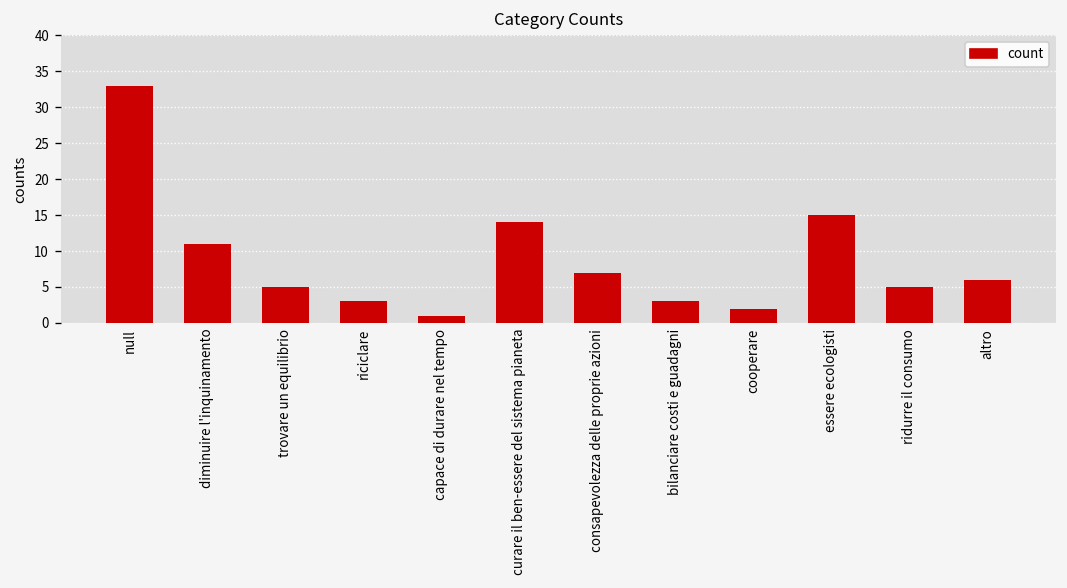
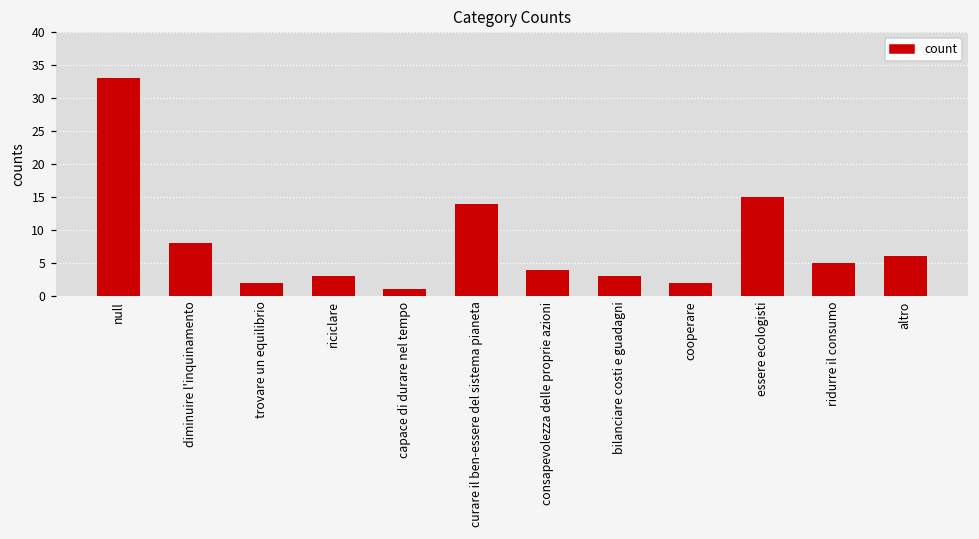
diminuire l'inquinamento: 11 -> 8
trovare un equilibrio: 5 -> 2
consapevolezza delle proprie azioni: 7 -> 4
